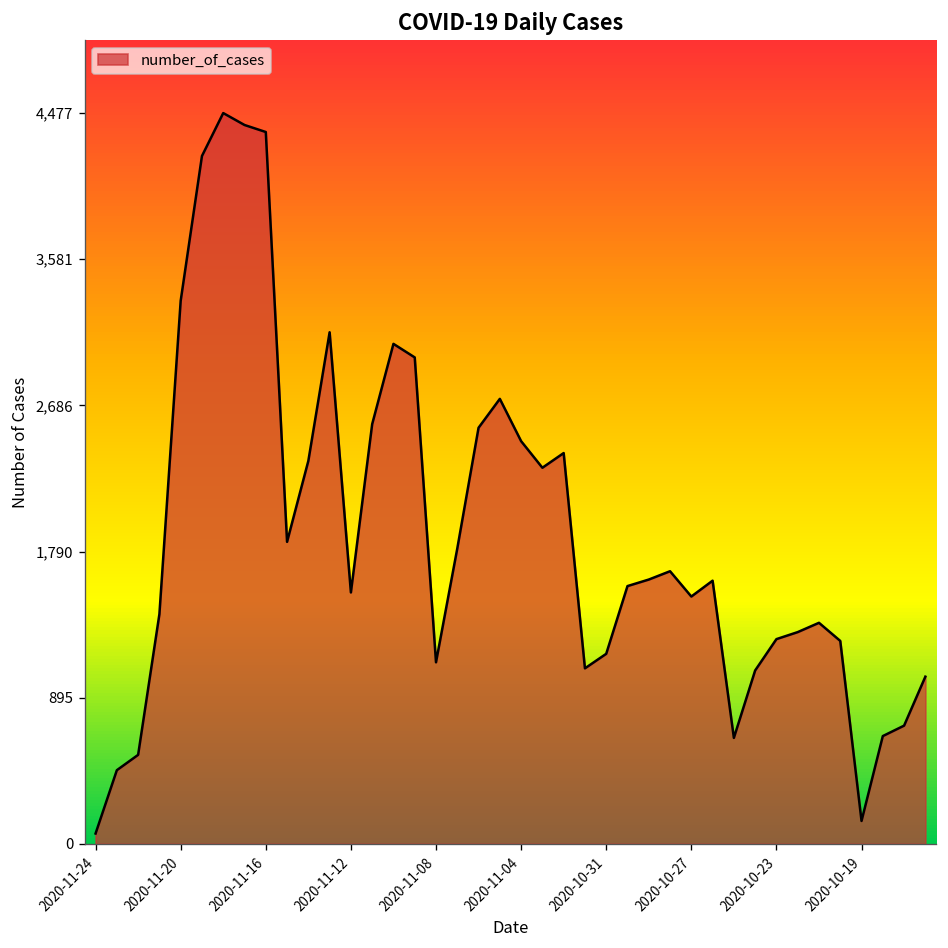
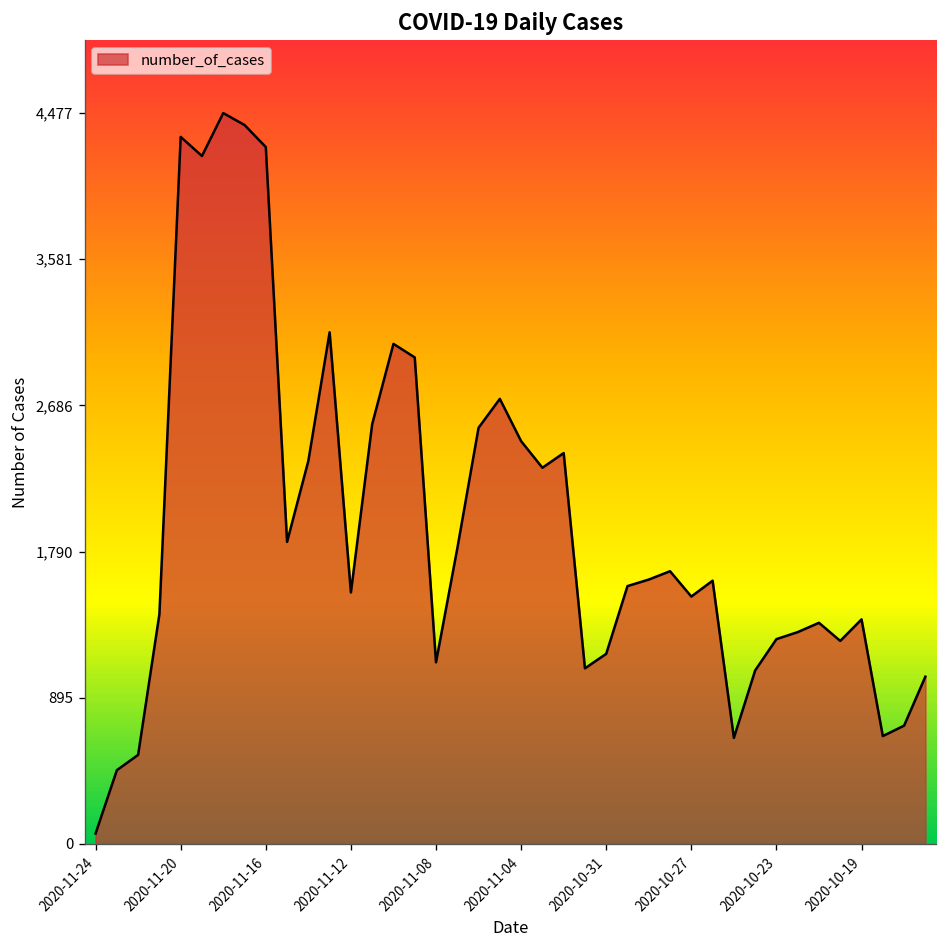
2020-11-20: 3,330 -> 4,330
2020-11-16: 4,360 -> 4,270
2020-10-19: 140 -> 1,380
